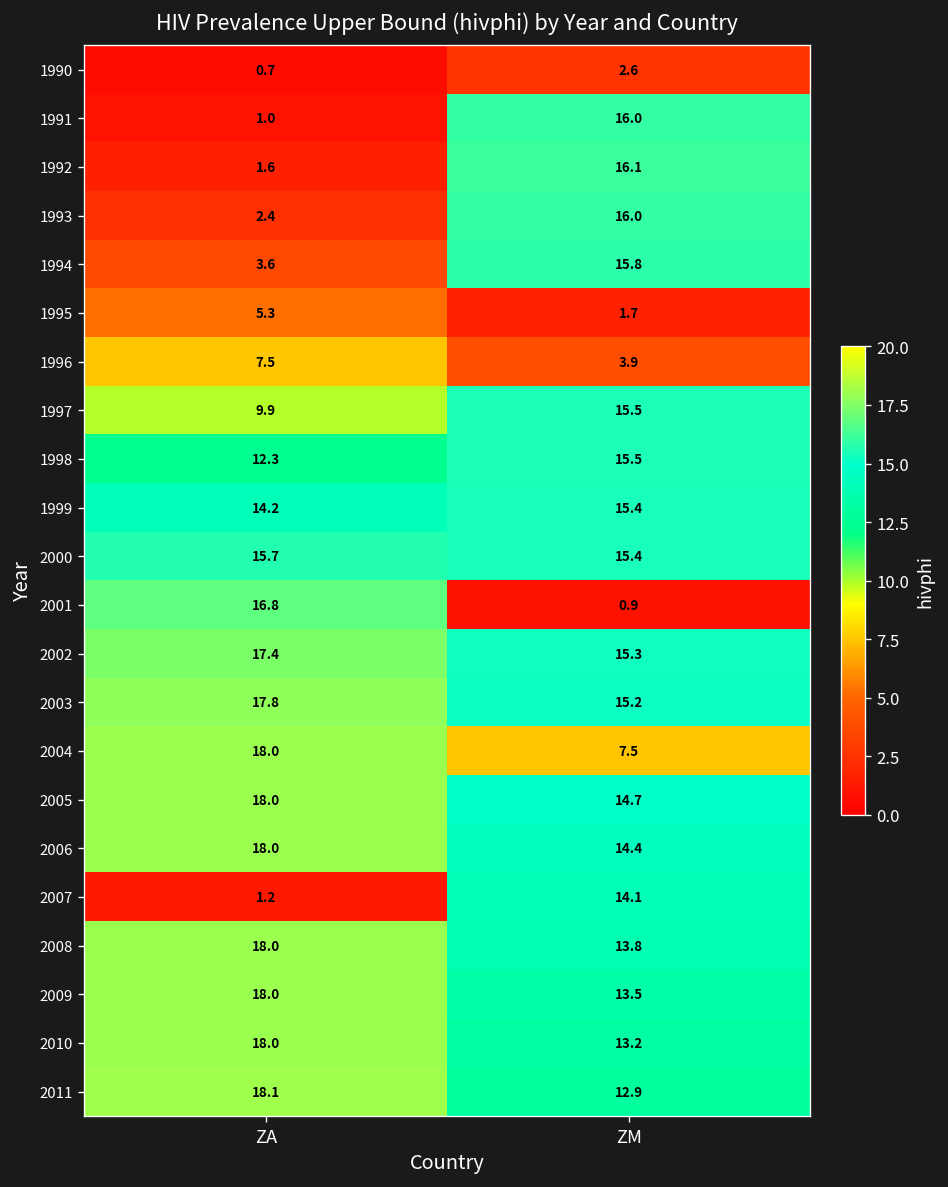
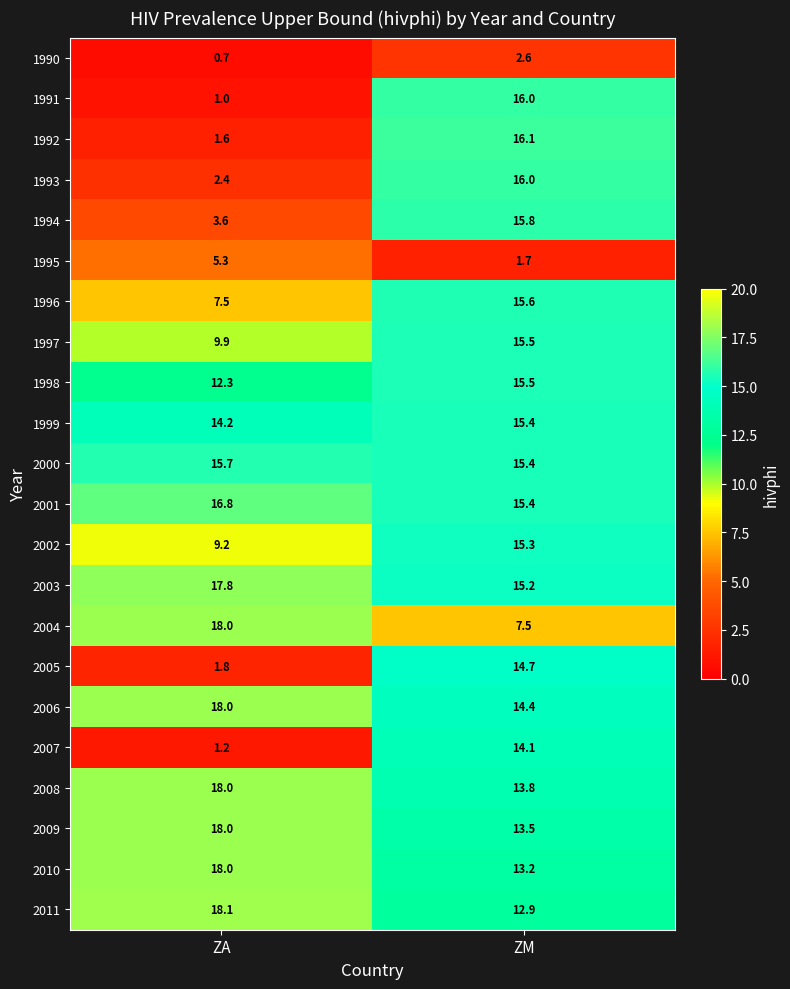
1996, ZM: 3.9 -> 15.6
2001, ZM: 0.9 -> 15.4
2002, ZA: 17.4 -> 9.2
2005, ZA: 18.0 -> 1.8
